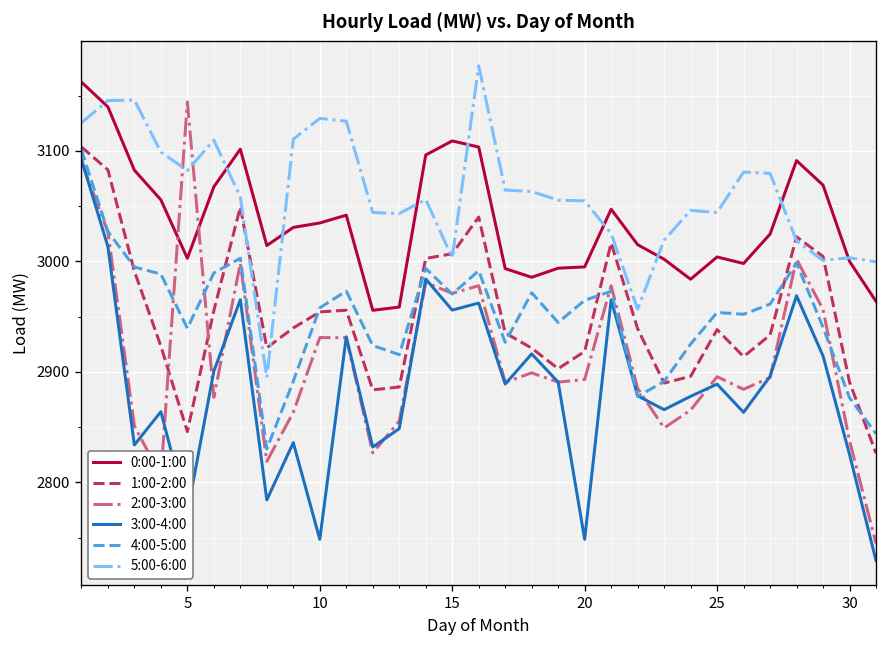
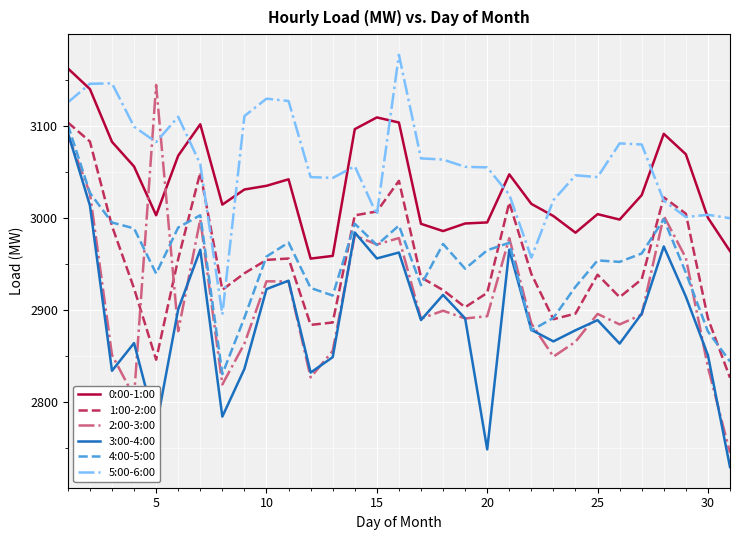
3:00-4:00, 10: 2750 -> 2920
3:00-4:00, 30: 2830 -> 2850
